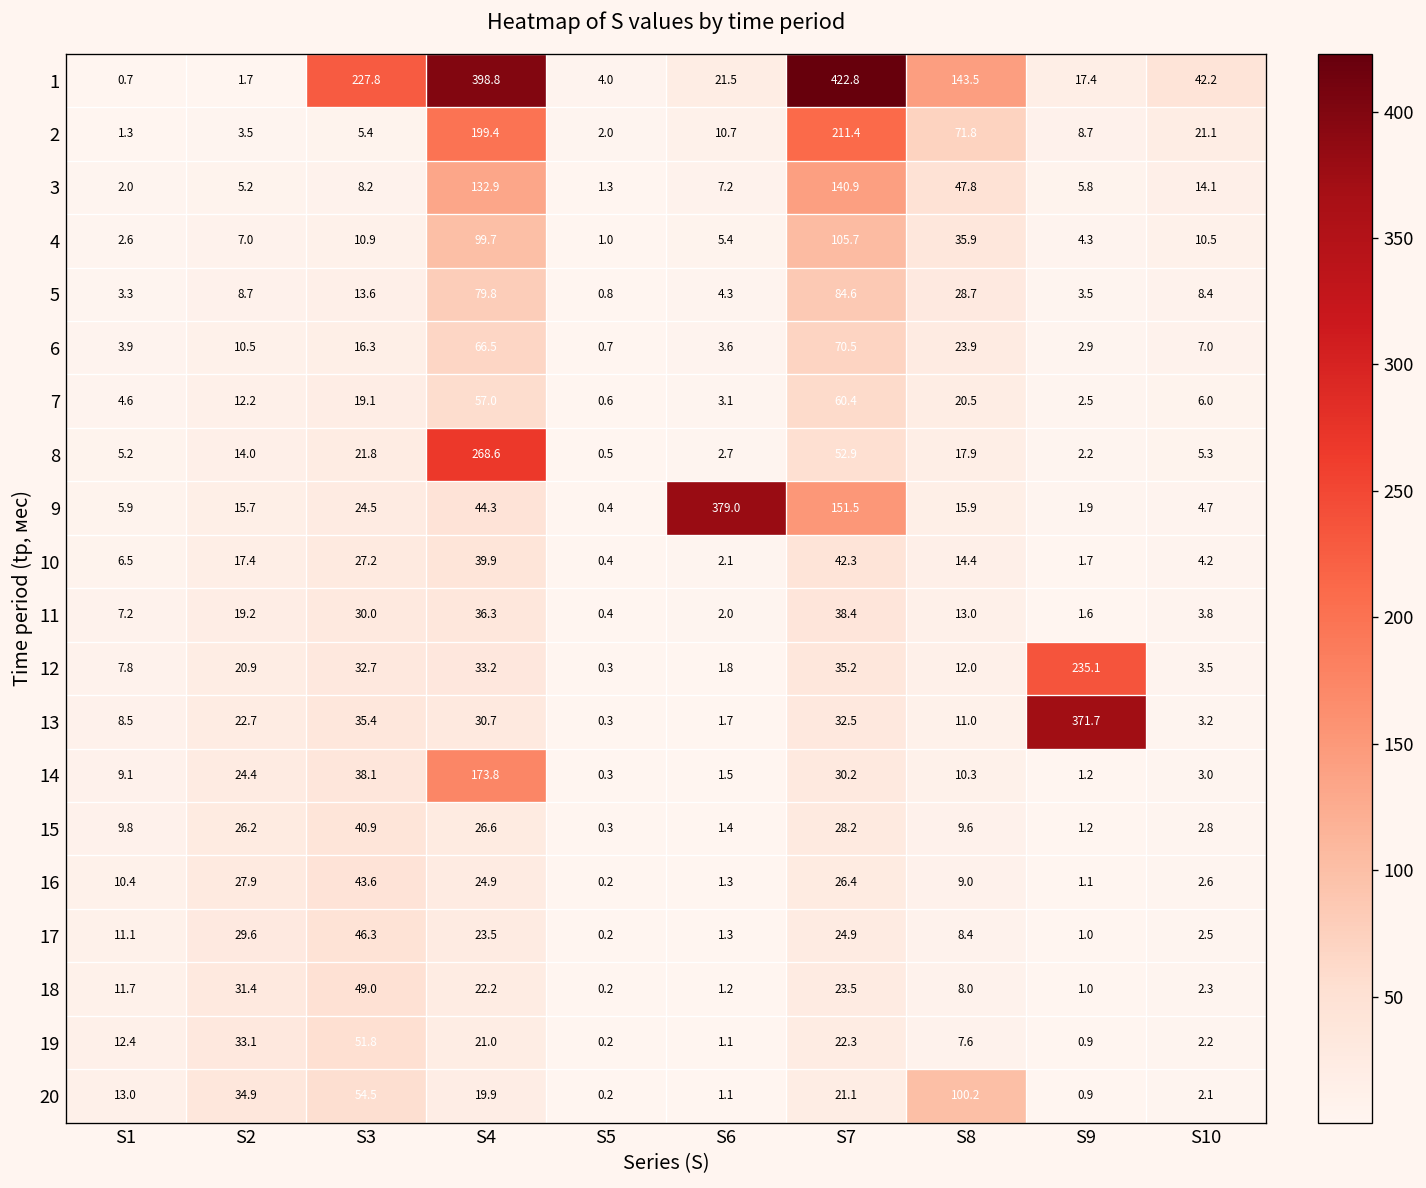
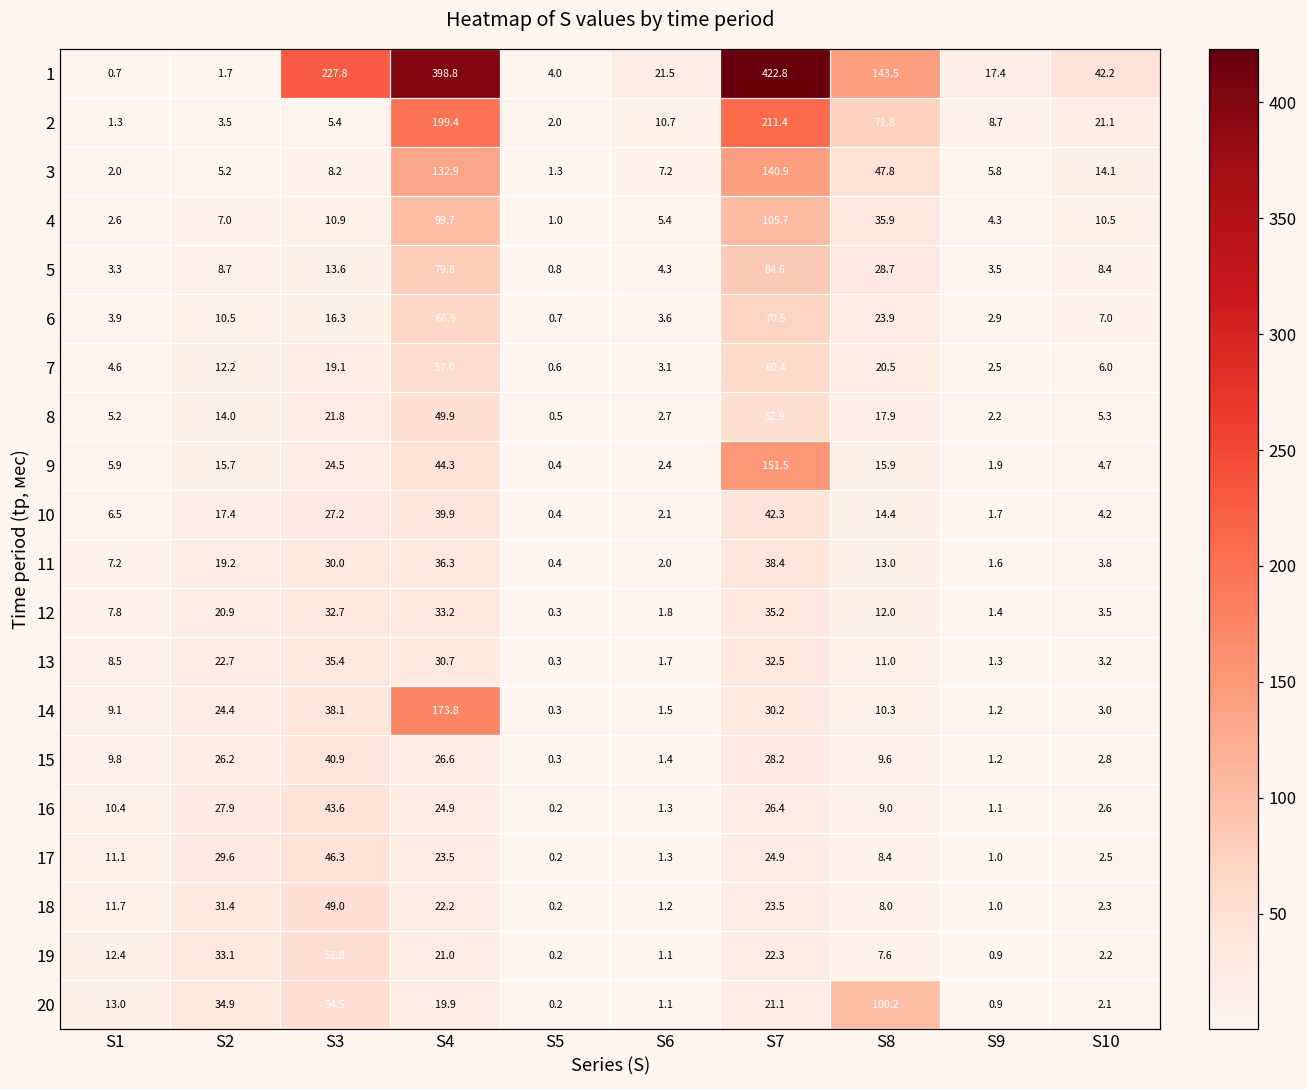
8, S4: 268.6 -> 49.9
9, S6: 379.0 -> 2.4
12, S9: 235.1 -> 1.4
13, S9: 371.7 -> 1.3
